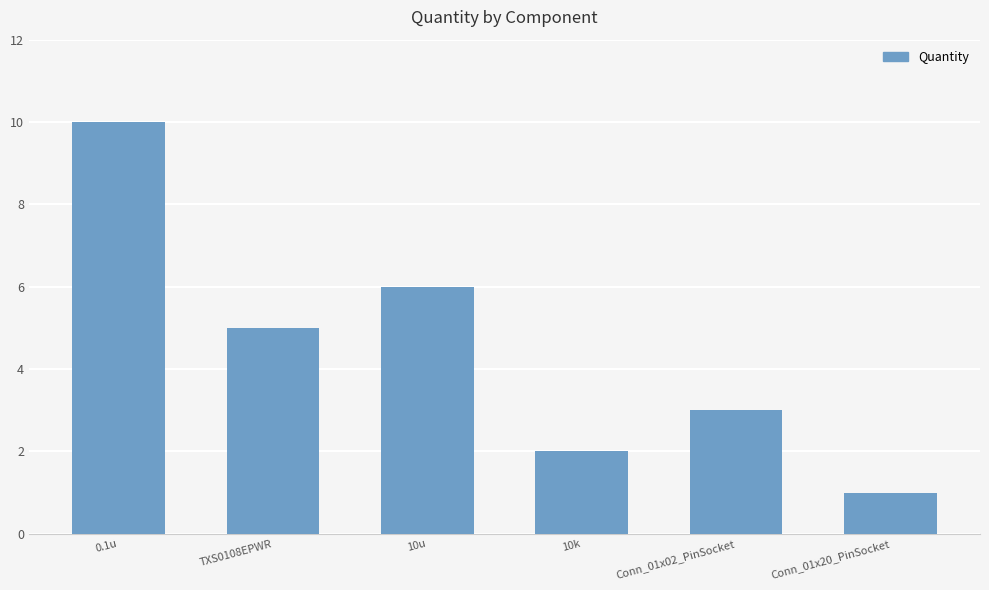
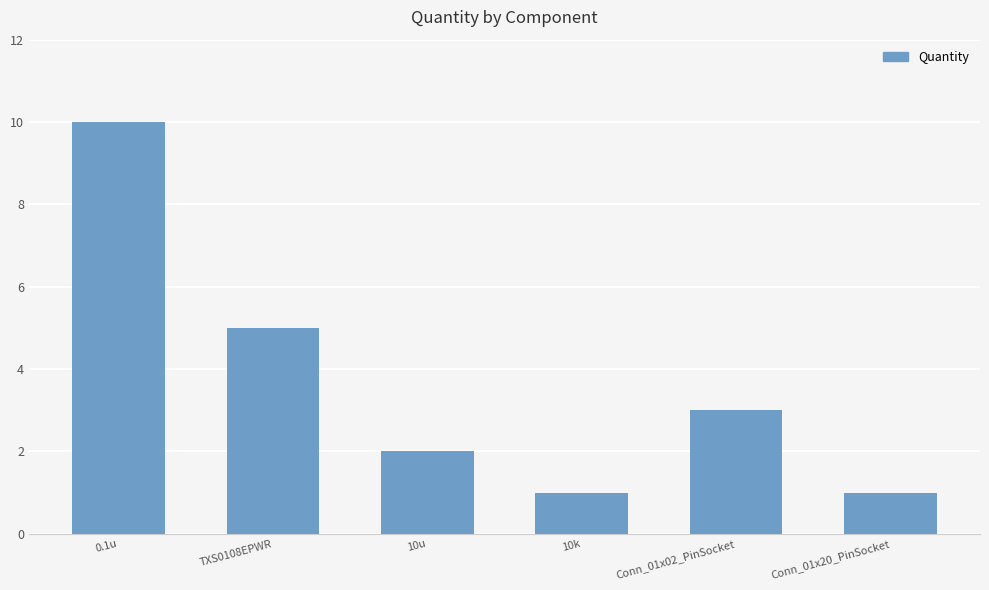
10u: 6 -> 2
10k: 2 -> 1
